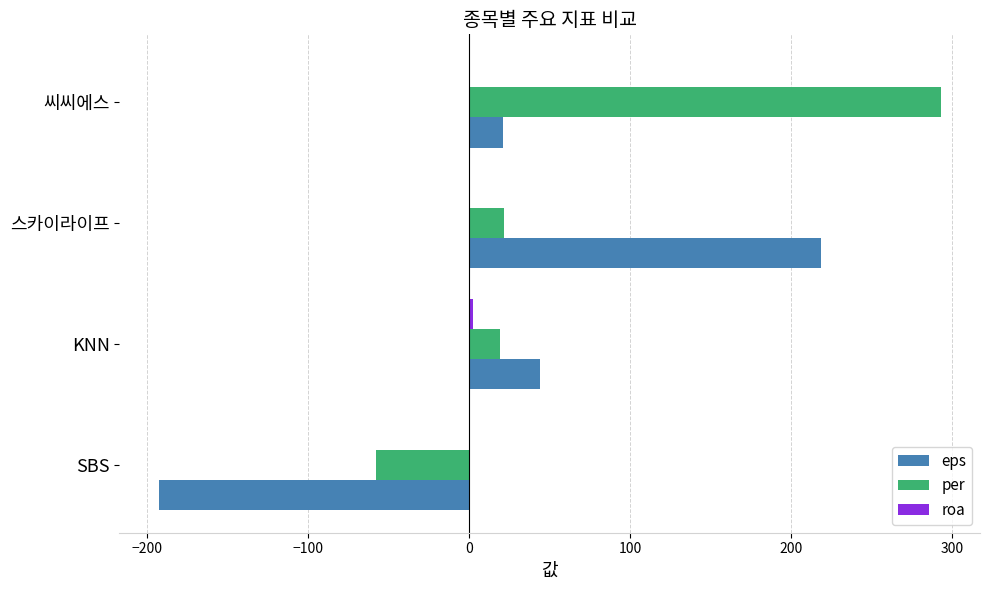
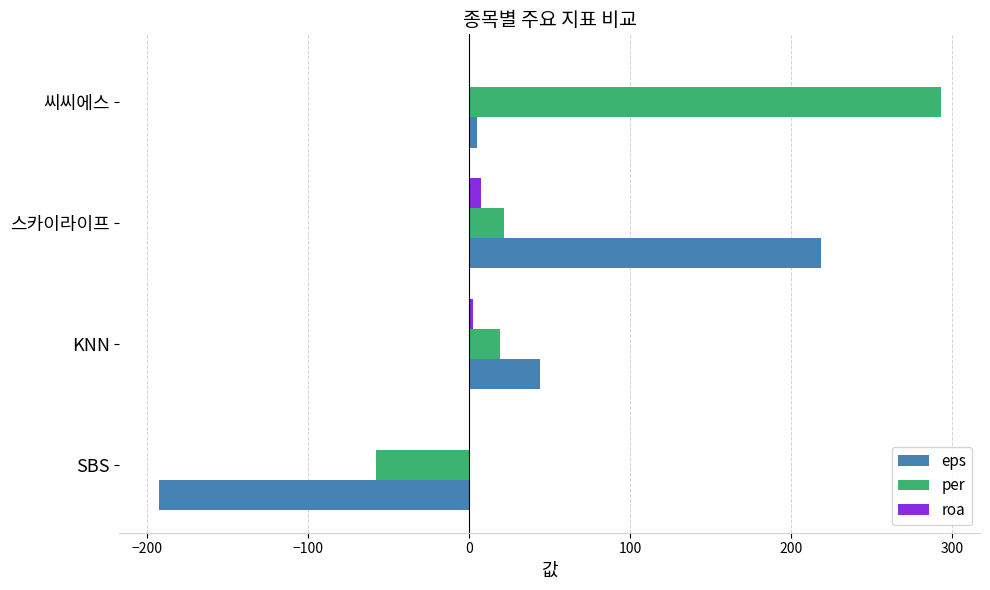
eps, 씨씨에스: 21 -> 5
roa, 스카이라이프: 0 -> 7
